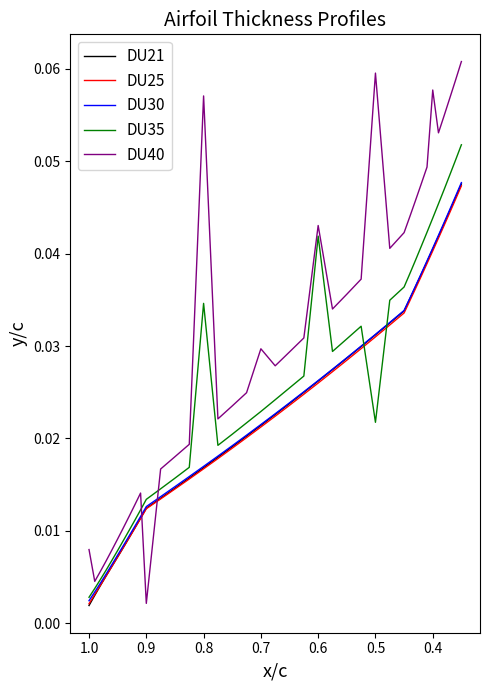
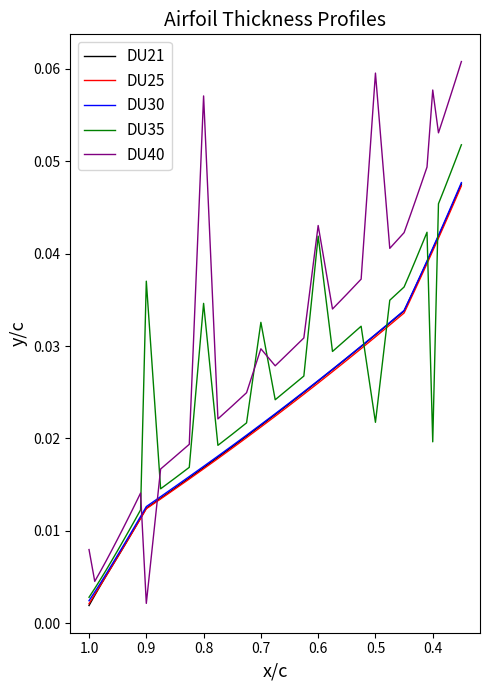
DU35, 0.9: 0.013 -> 0.037
DU35, 0.7: 0.023 -> 0.033
DU35, 0.4: 0.044 -> 0.020
